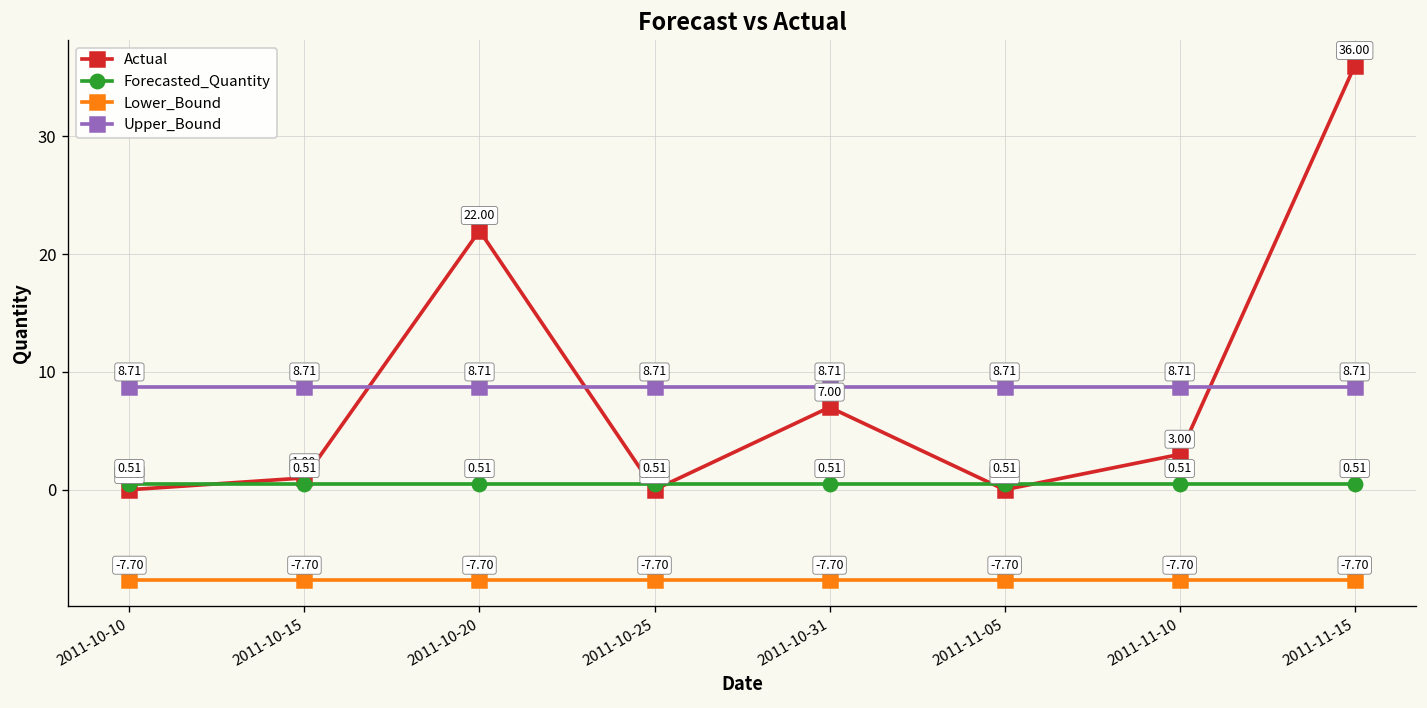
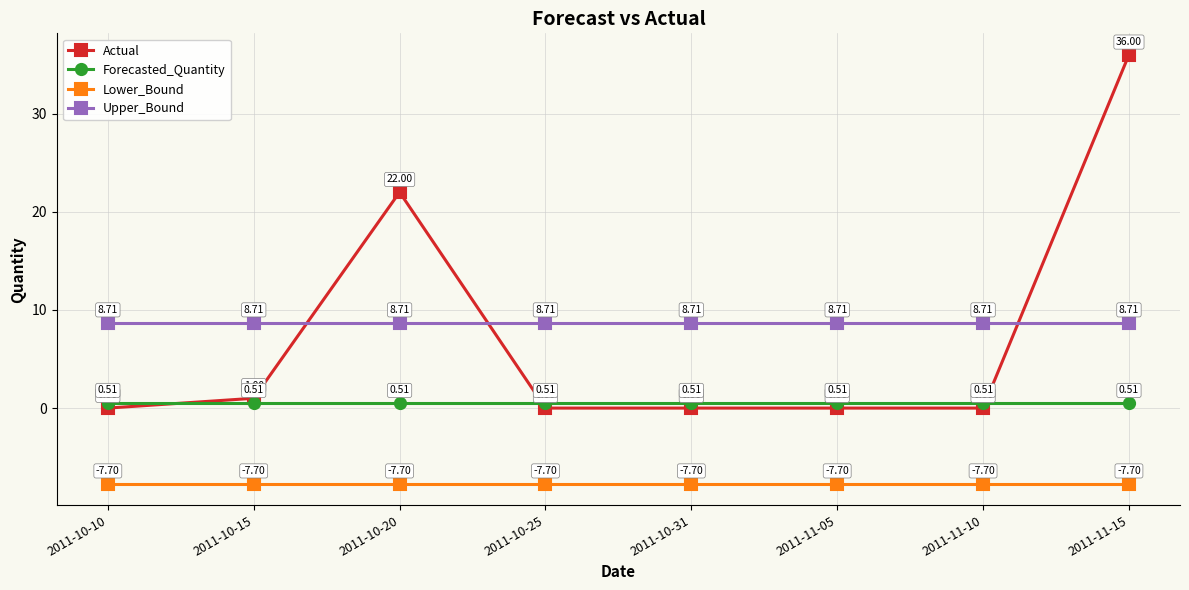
Actual, 2011-10-31: 7.00 -> 0.00
Actual, 2011-11-10: 3.00 -> 0.00
